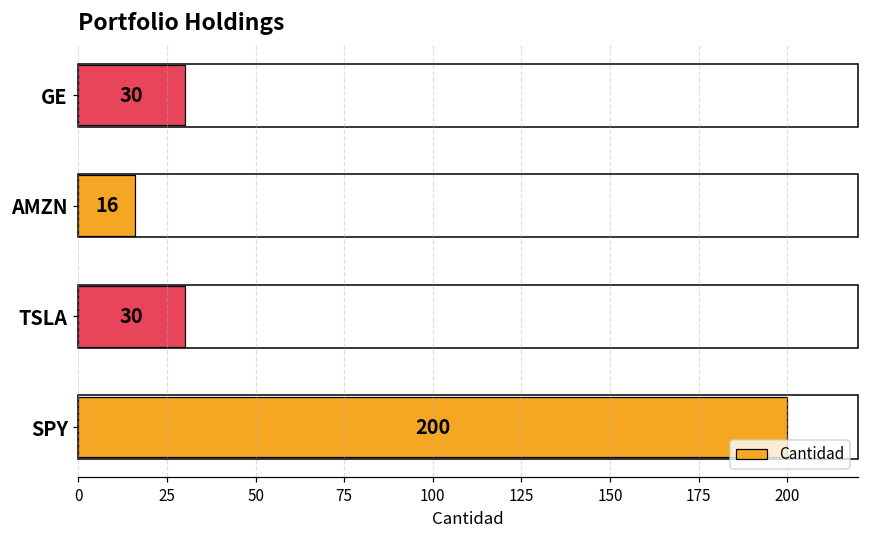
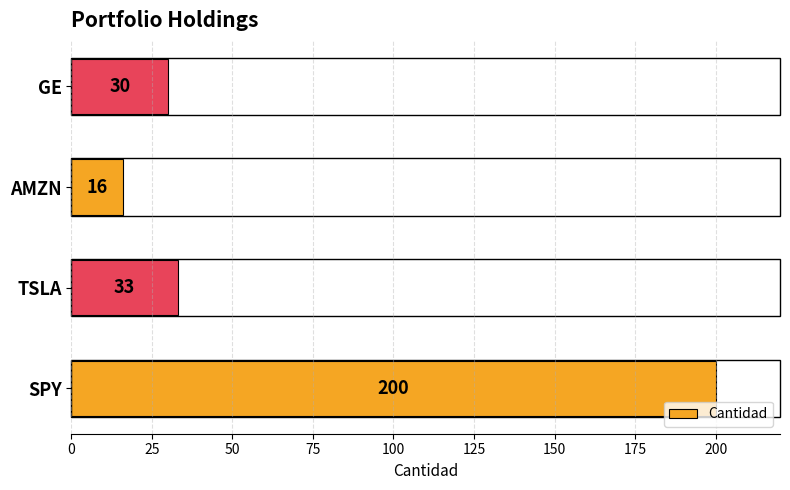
TSLA: 30 -> 33
